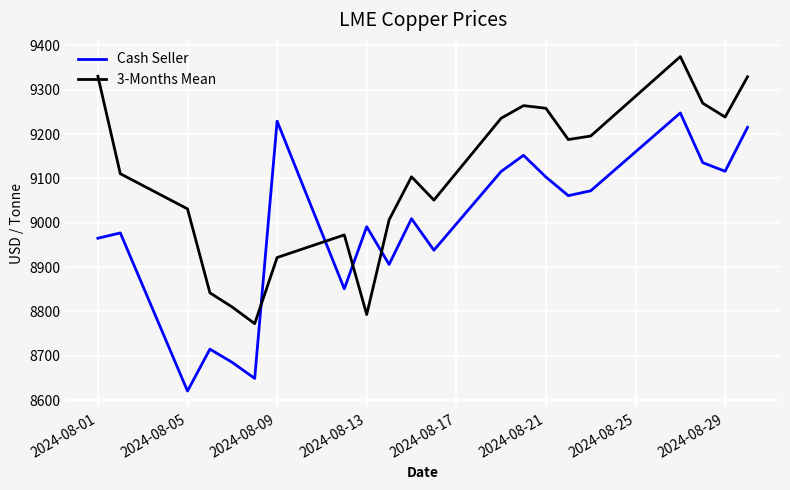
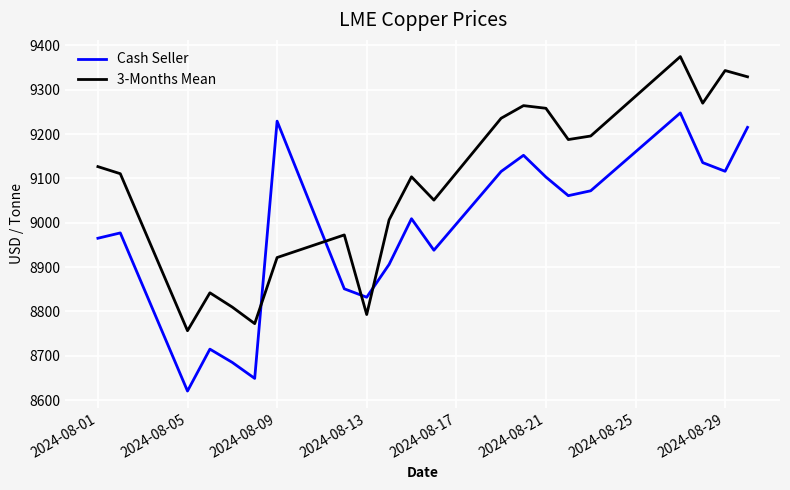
3-Months Mean, 2024-08-01: 9330 -> 9130
3-Months Mean, 2024-08-05: 9030 -> 8760
Cash Seller, 2024-08-13: 8990 -> 8830
3-Months Mean, 2024-08-29: 9240 -> 9340
